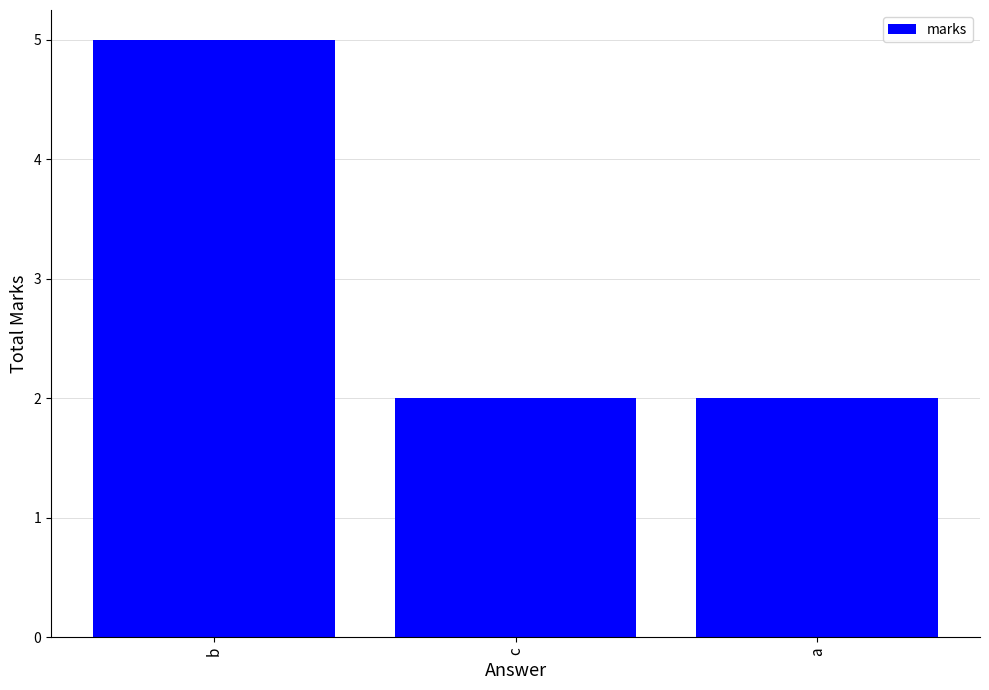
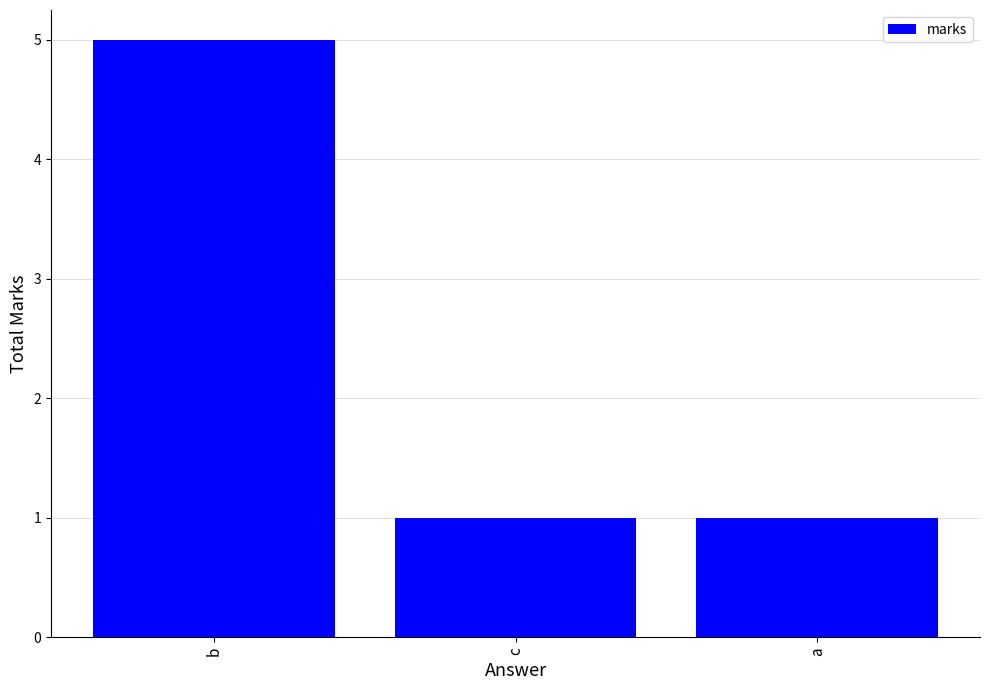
c: 2 -> 1
a: 2 -> 1
